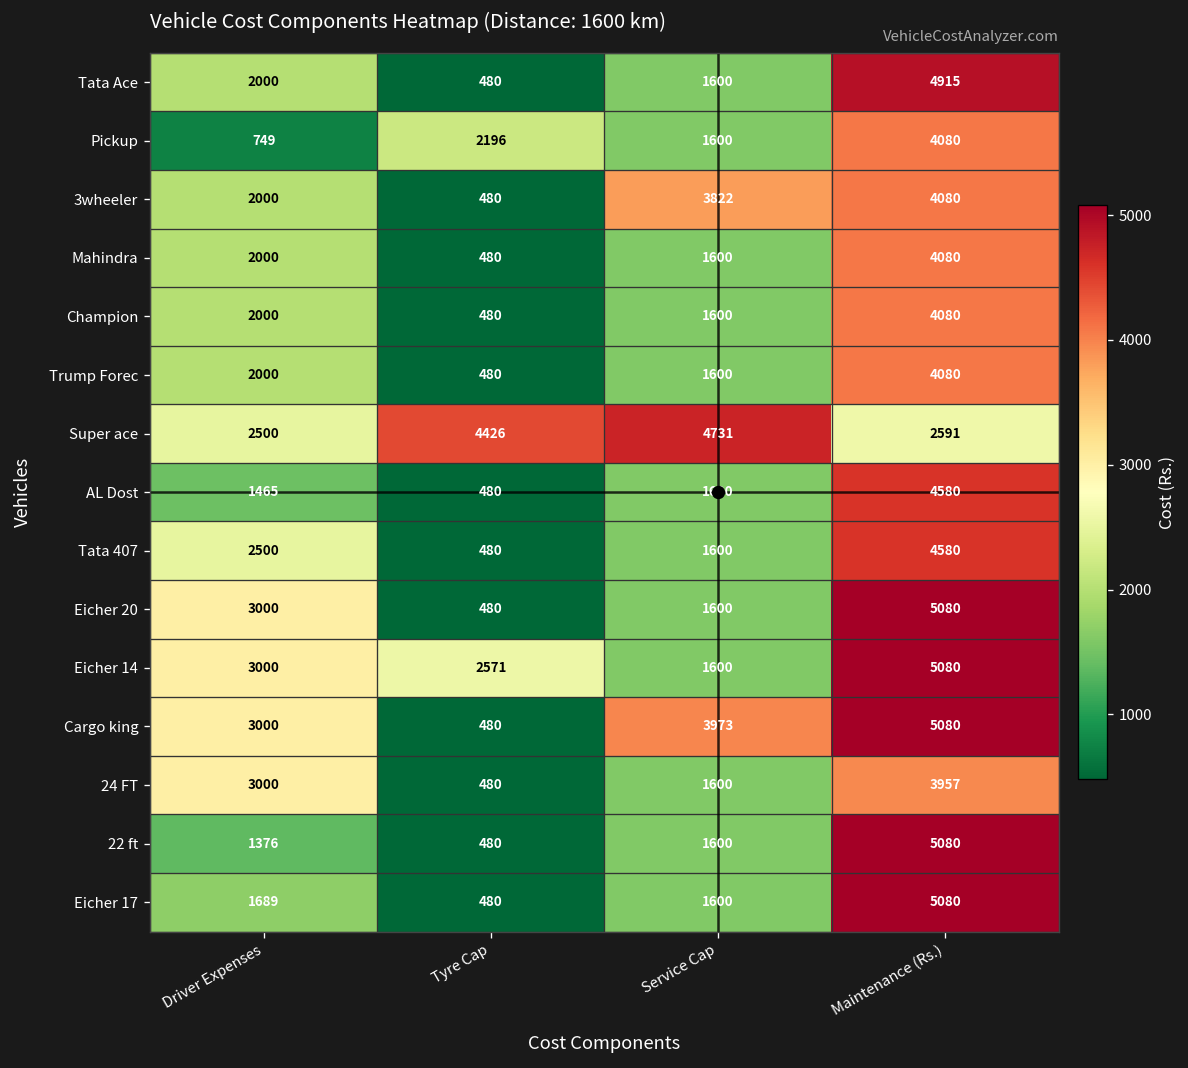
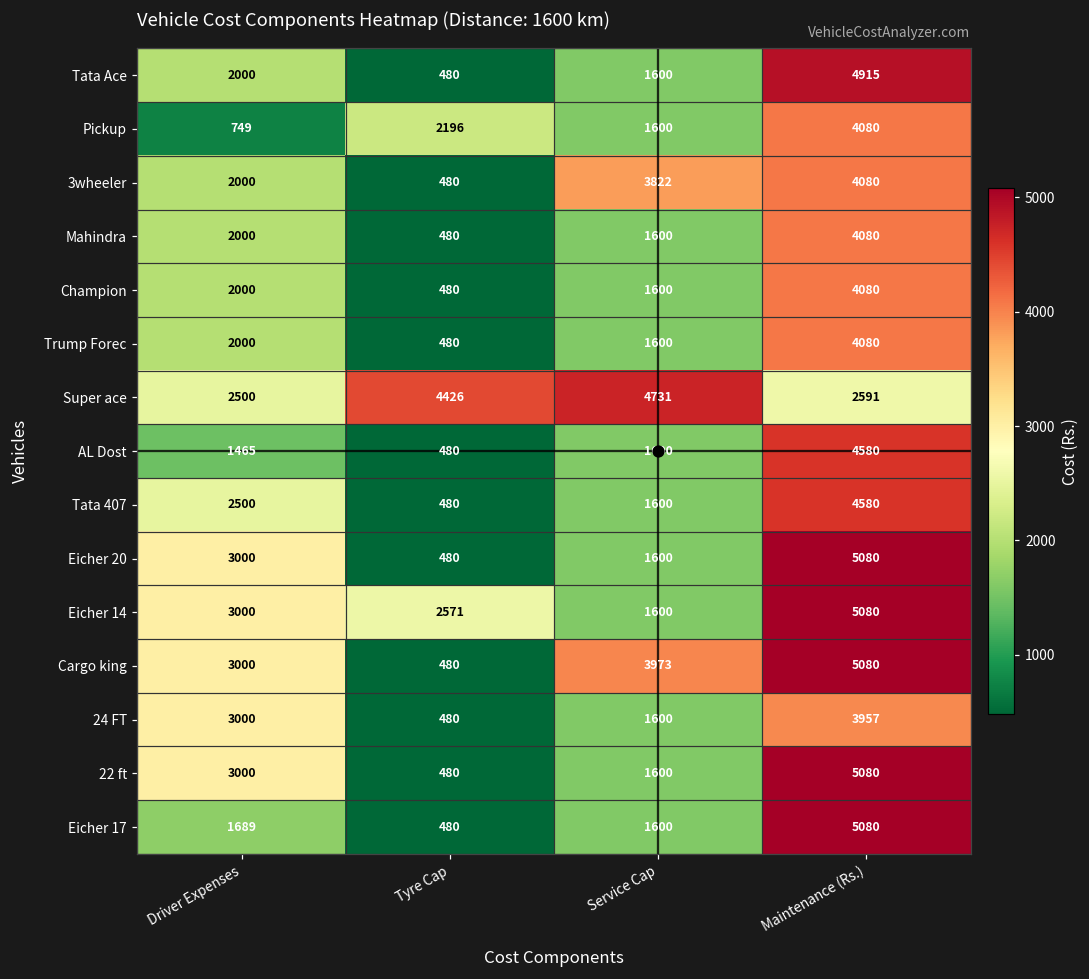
22 ft, Driver Expenses: 1376 -> 3000
